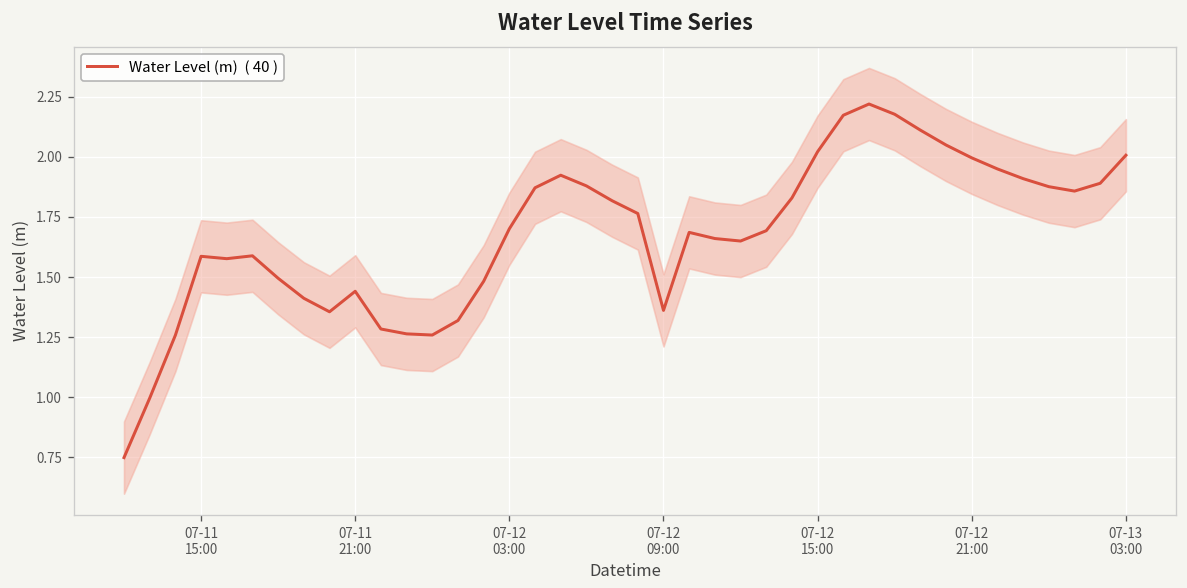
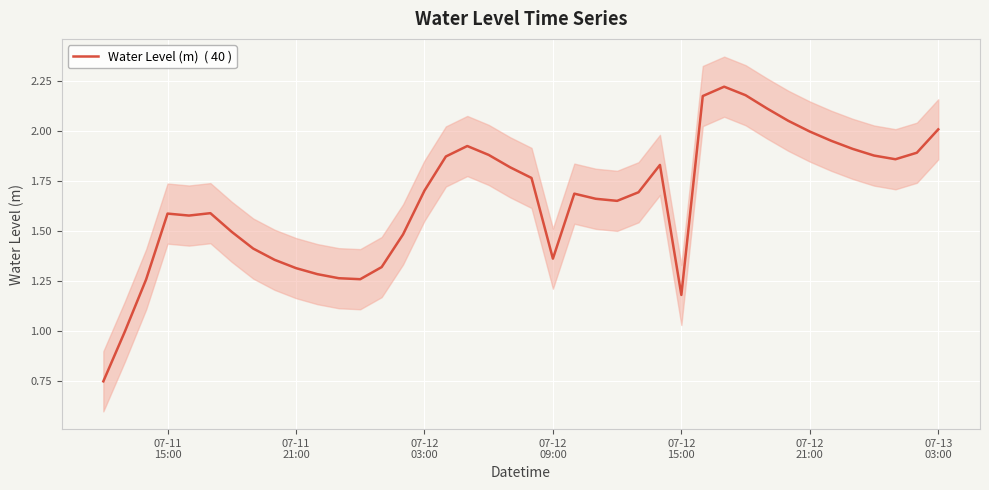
Water Level (m) ( 40 ), 07-11 21:00: 1.44 -> 1.31
Water Level (m) ( 40 ), 07-12 15:00: 2.02 -> 1.18
